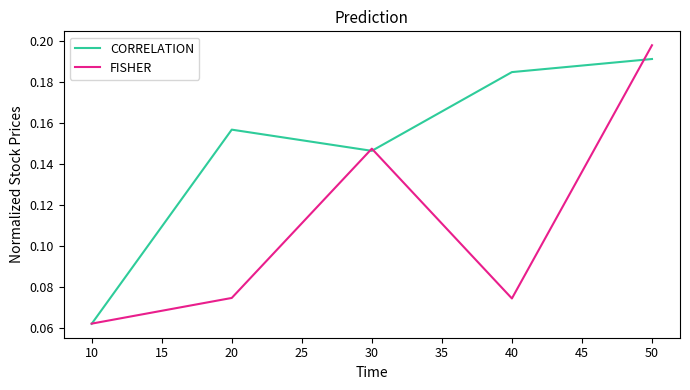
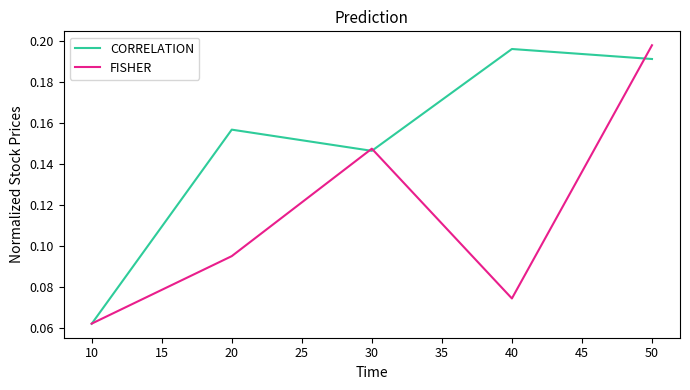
FISHER, 20: 0.075 -> 0.095
CORRELATION, 40: 0.185 -> 0.196
